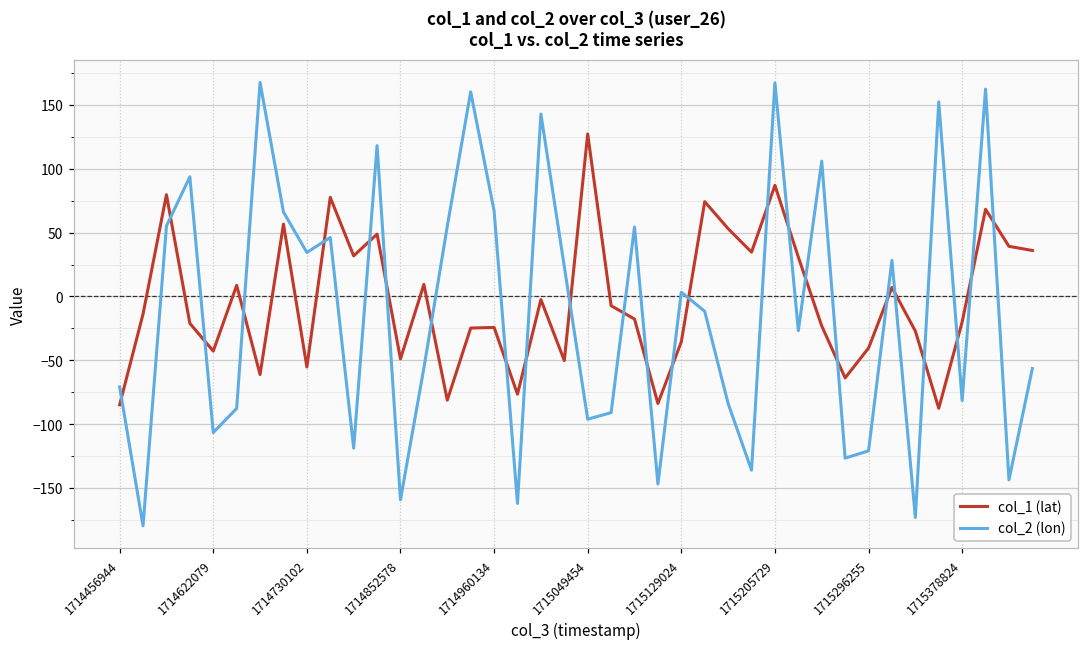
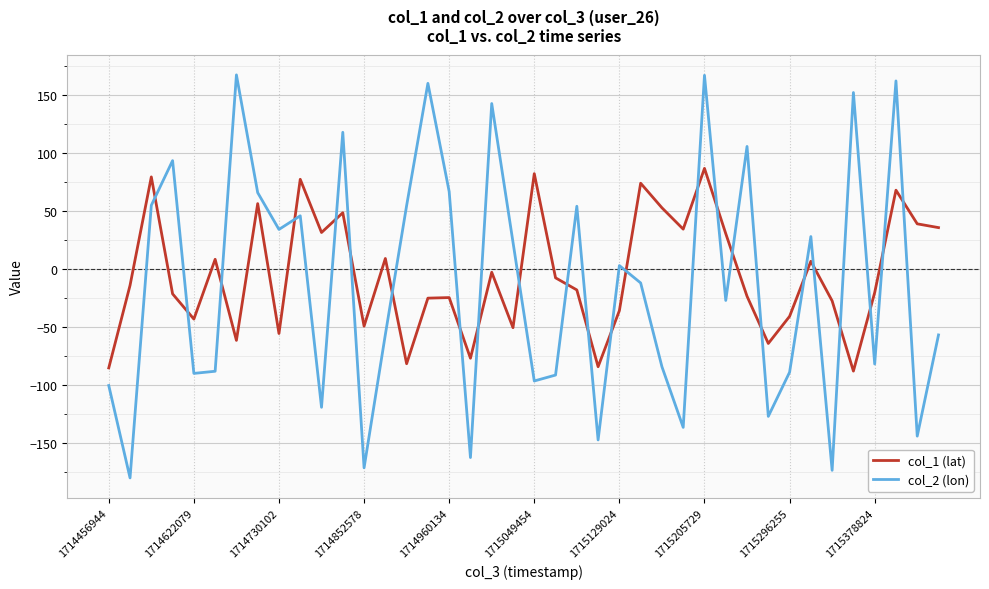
col_2 (lon), 1714456944: -71 -> -100
col_2 (lon), 1714622079: -107 -> -90
col_2 (lon), 1714852578: -159 -> -171
col_1 (lat), 1715049454: 127 -> 83
col_2 (lon), 1715296255: -121 -> -89
